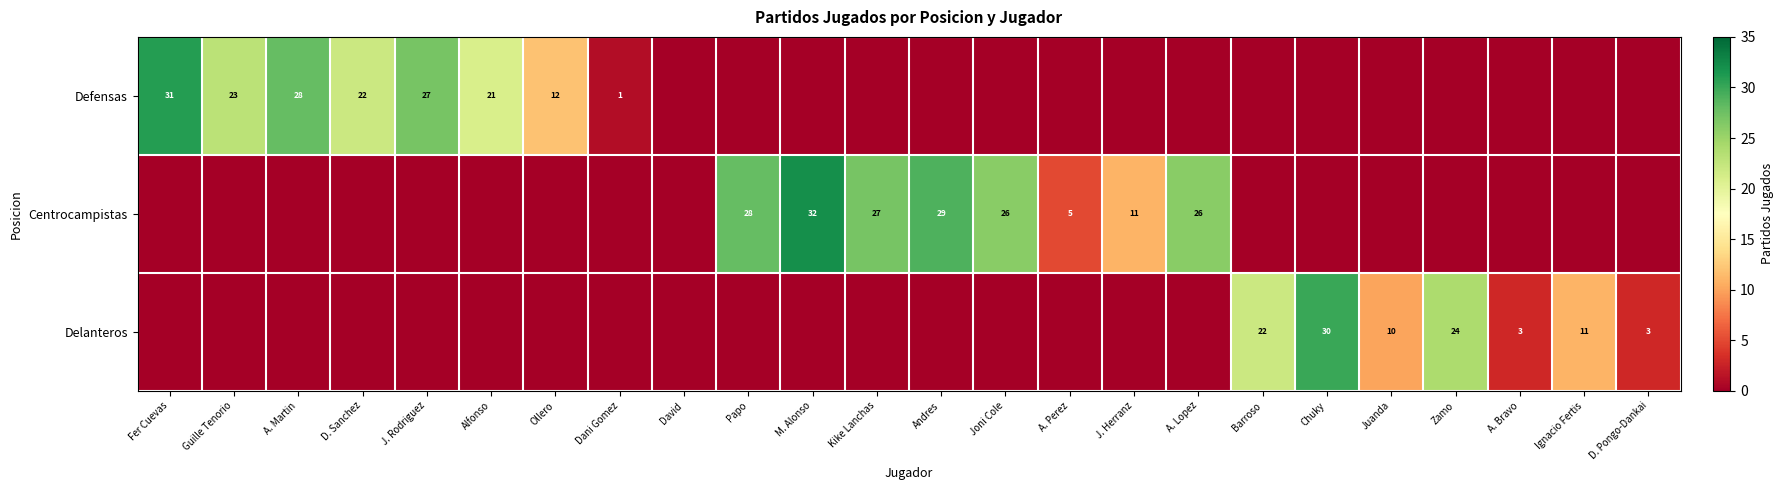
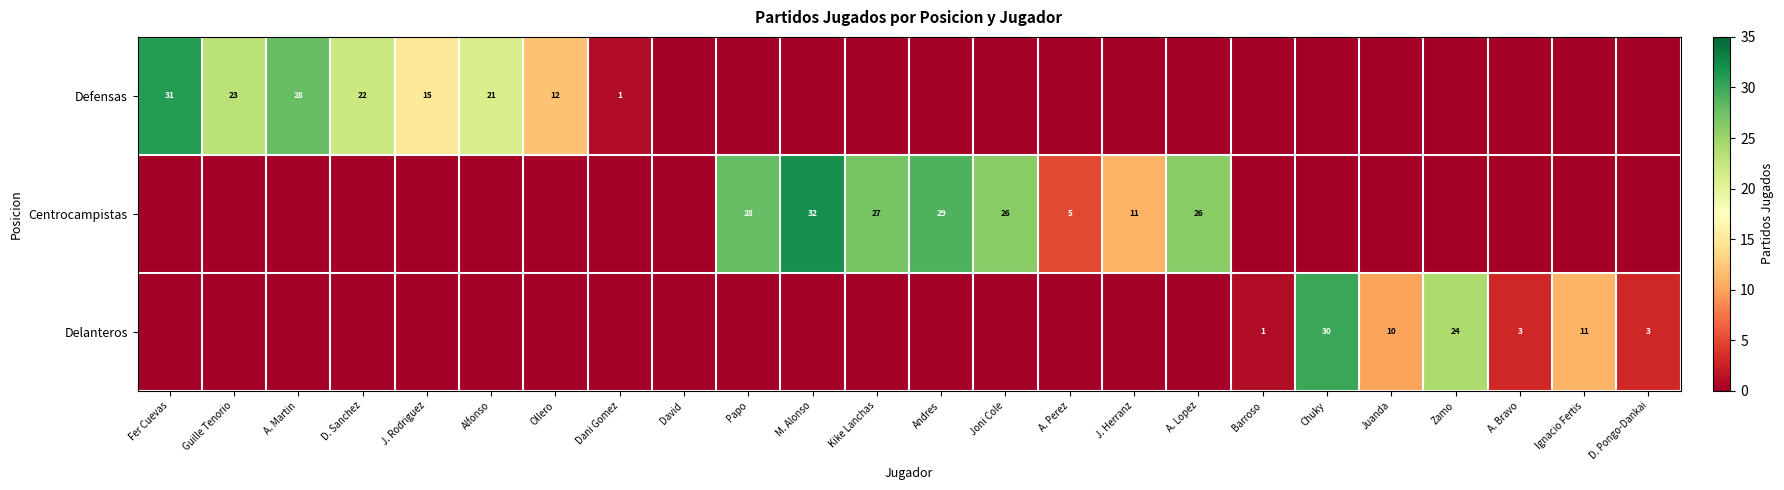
Defensas, J. Rodriguez: 27 -> 15
Delanteros, Barroso: 22 -> 1
